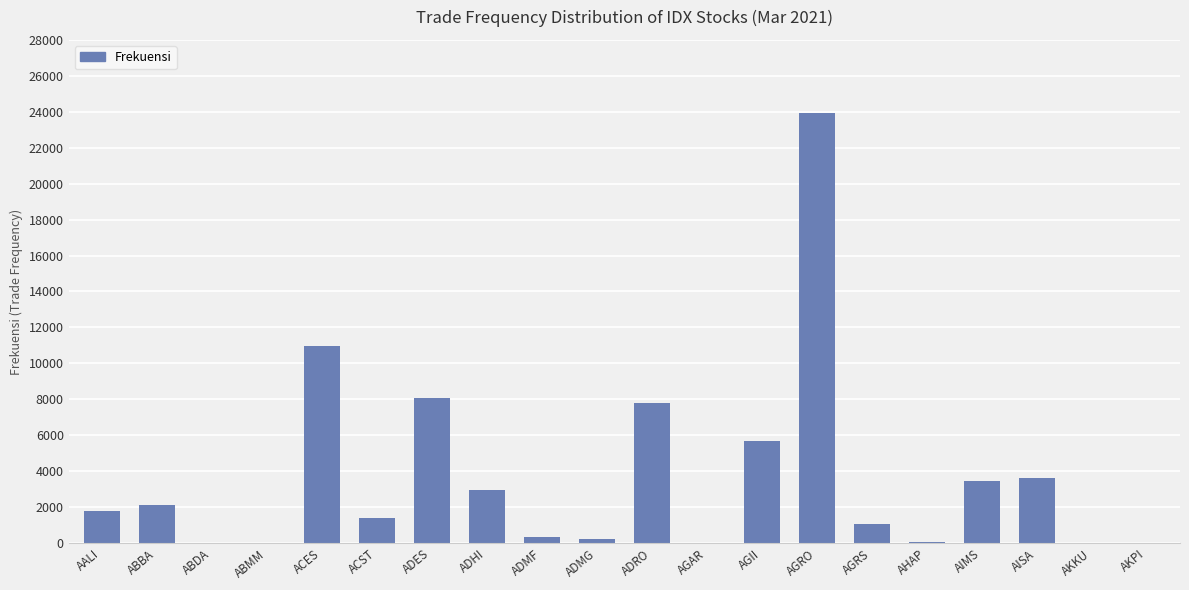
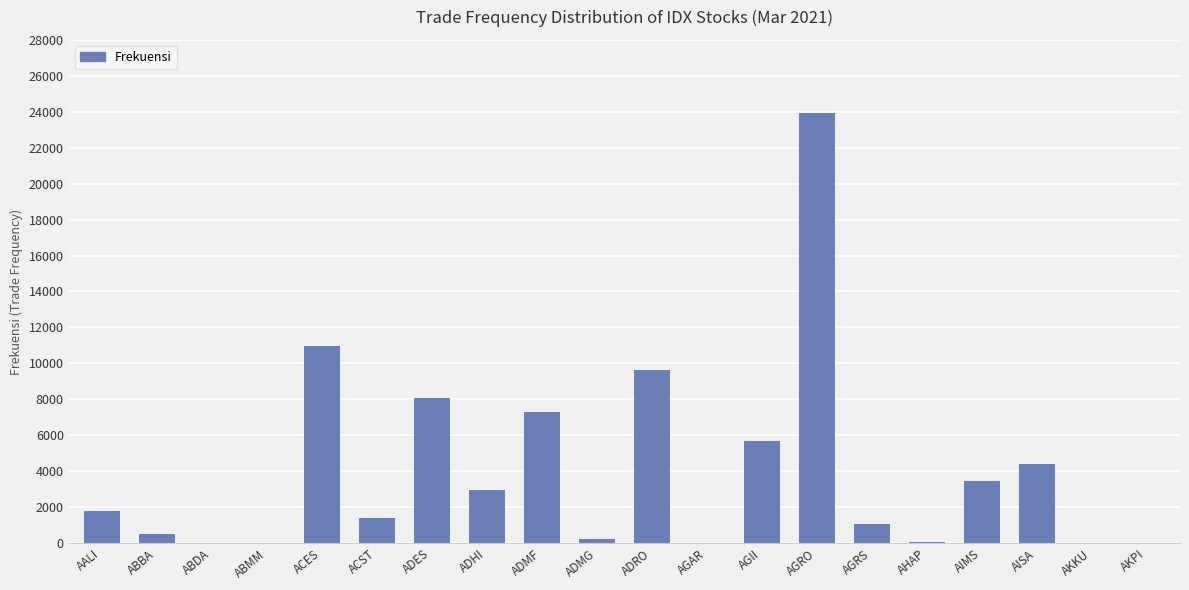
ABBA: 2100 -> 500
ADMF: 300 -> 7300
ADRO: 7800 -> 9600
AISA: 3600 -> 4400
